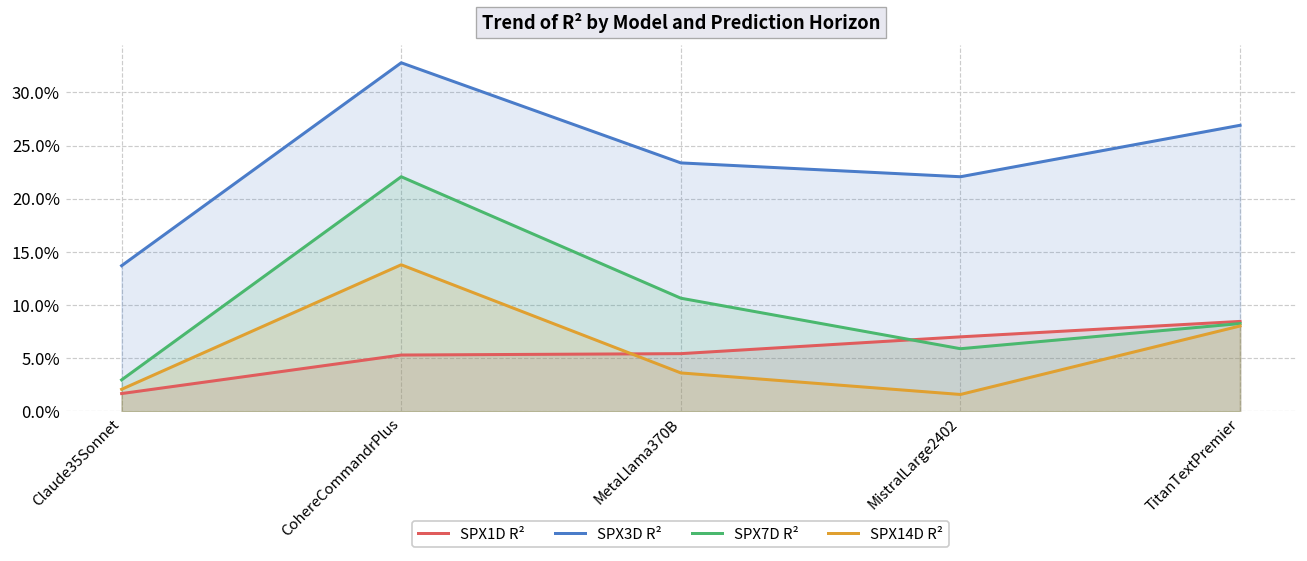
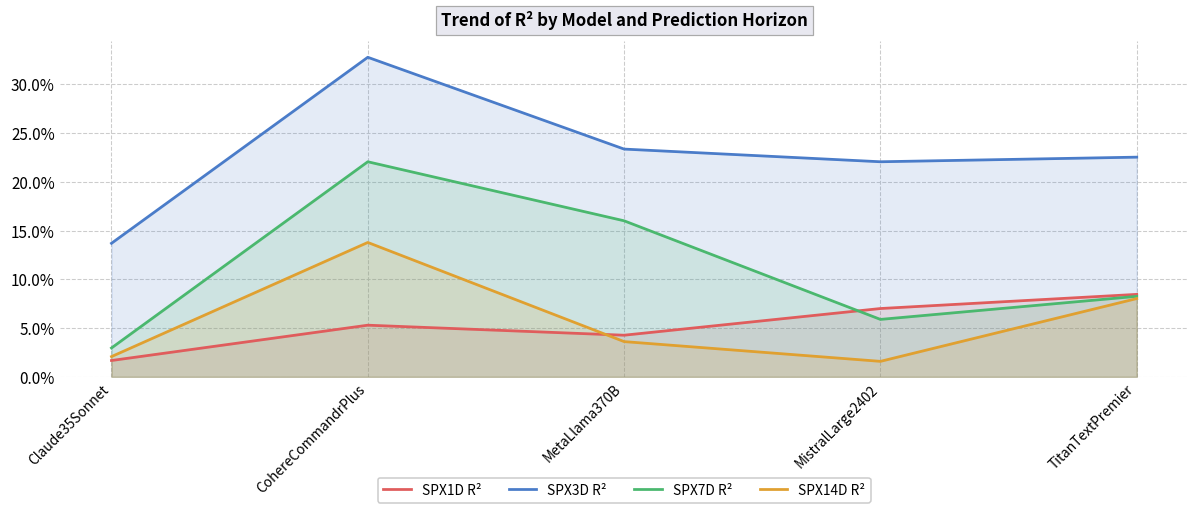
SPX1D R², MetaLlama370B: 5% -> 4%
SPX7D R², MetaLlama370B: 11% -> 16%
SPX3D R², TitanTextPremier: 27% -> 23%
